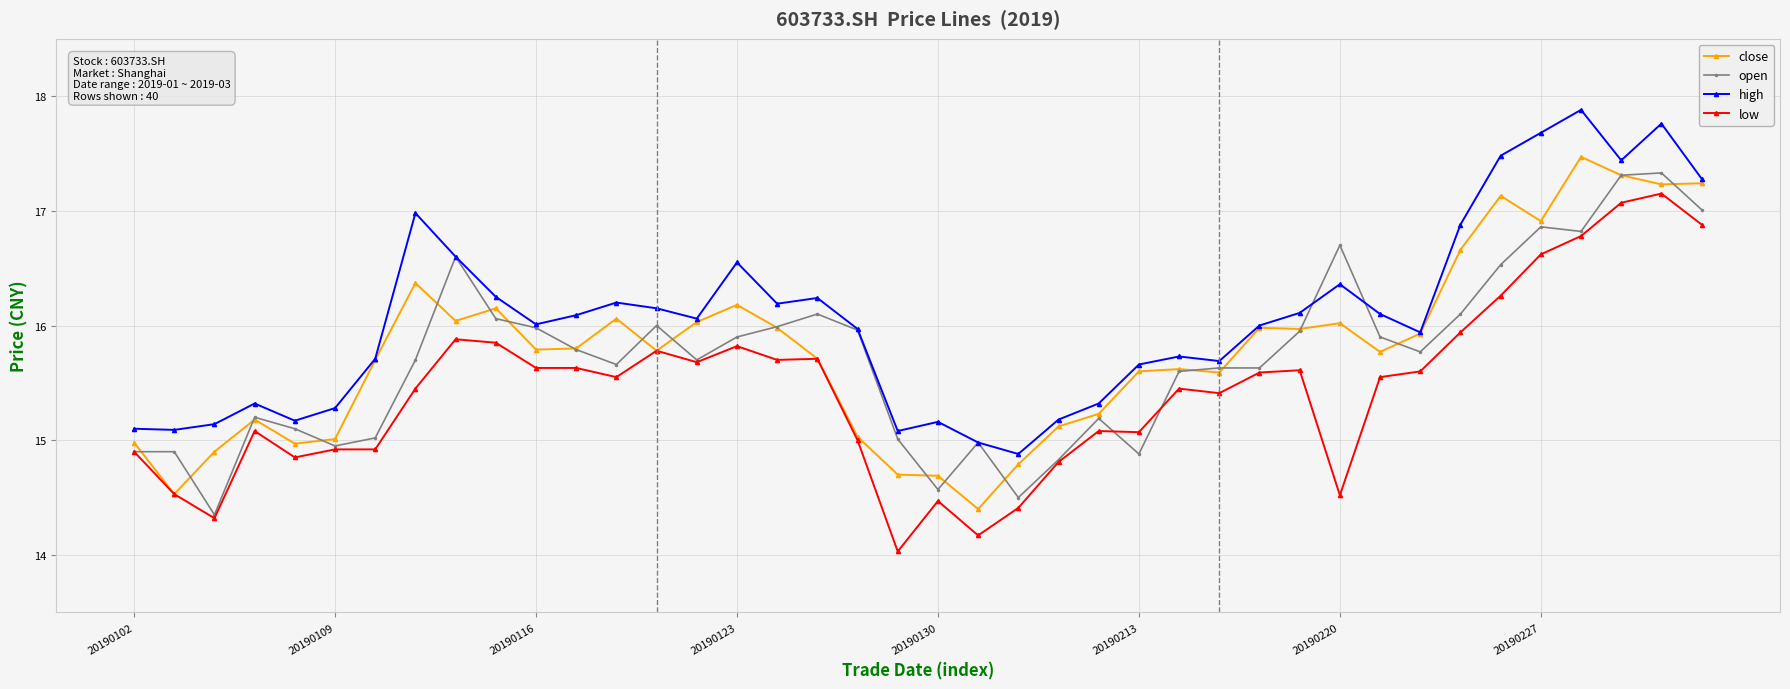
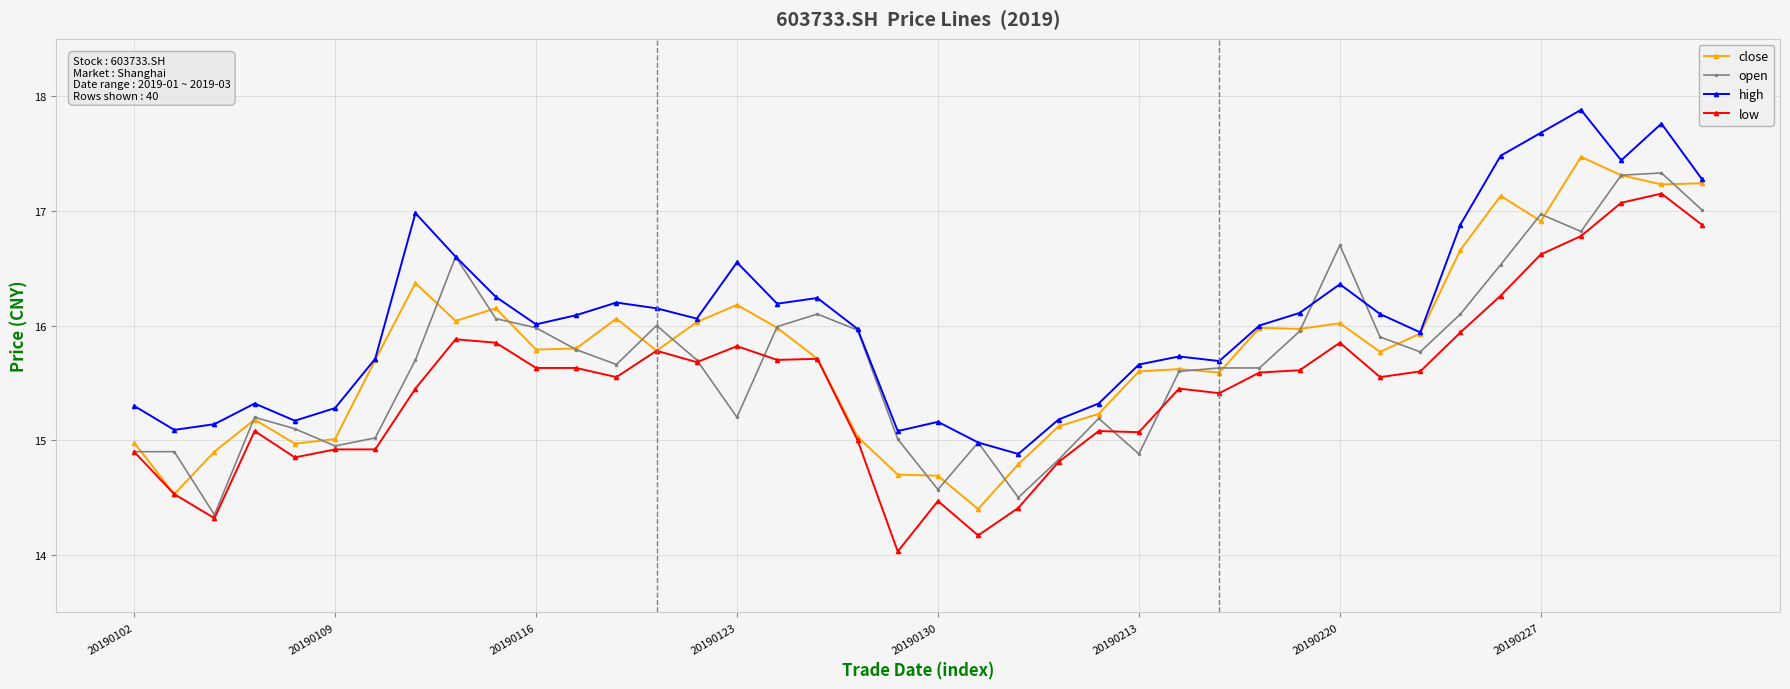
high, 20190102: 15.1 -> 15.3
open, 20190123: 15.9 -> 15.2
low, 20190220: 14.52 -> 15.85
open, 20190227: 16.86 -> 16.97
